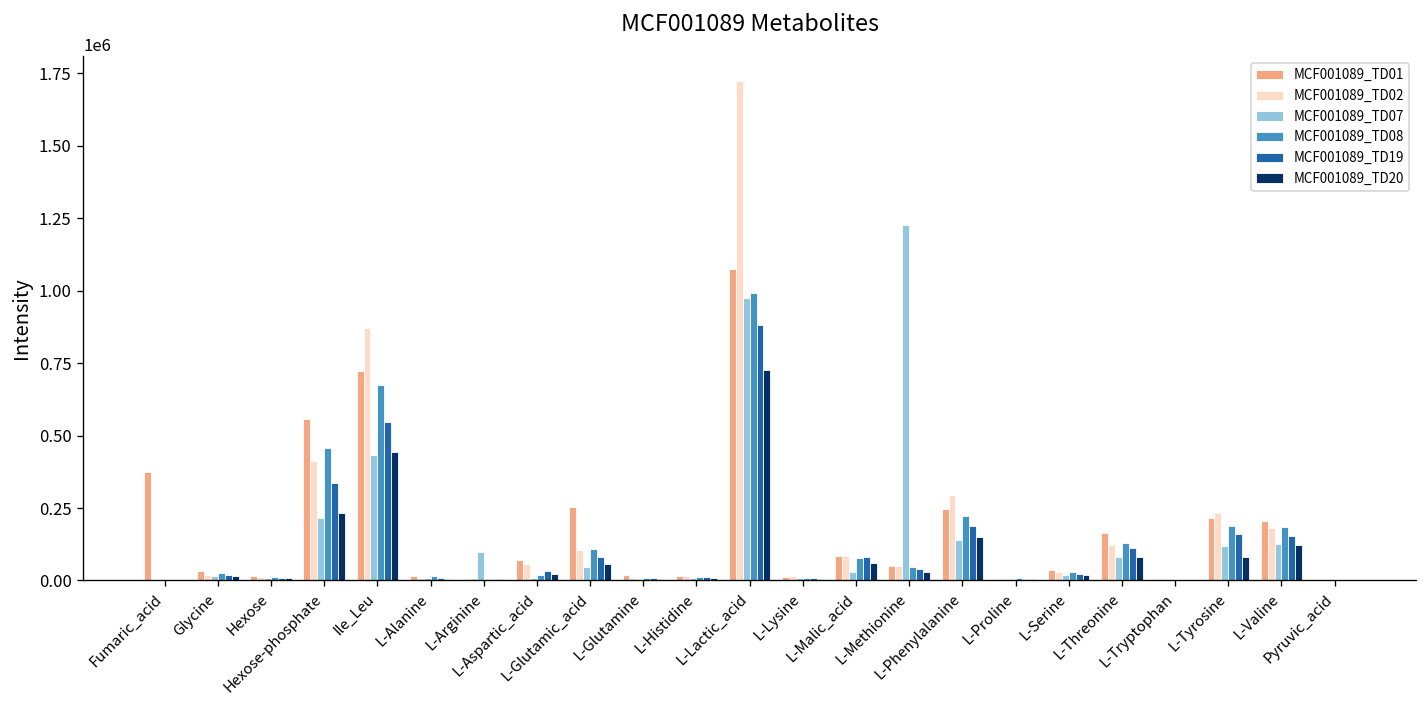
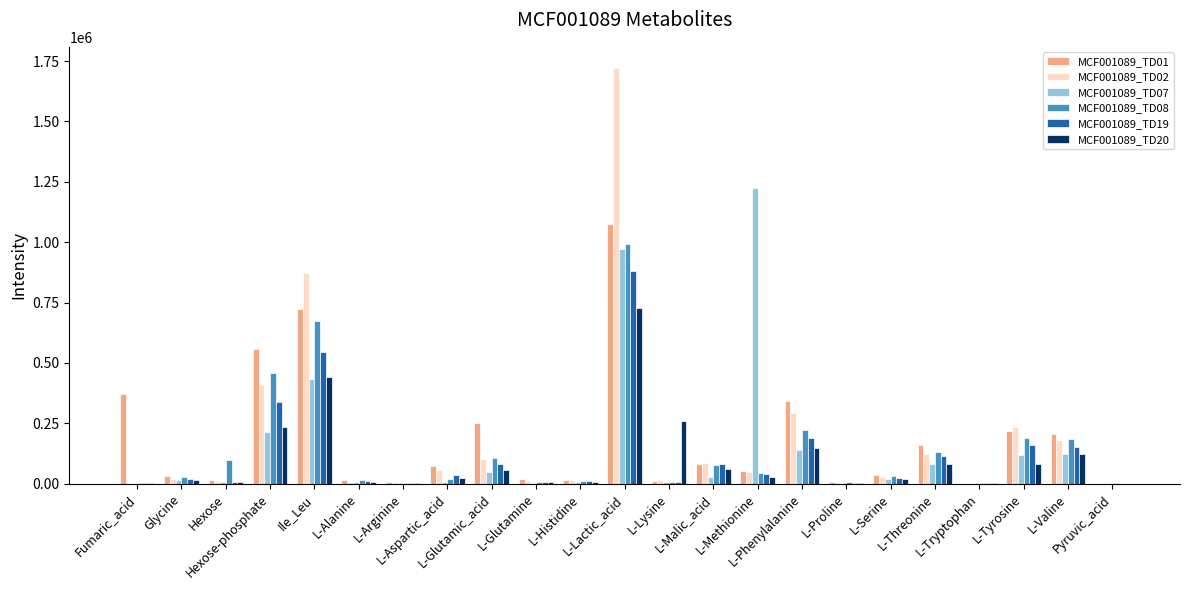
MCF001089_TD08, Hexose: 10000 -> 100000
MCF001089_TD07, L-Arginine: 100000 -> 0
MCF001089_TD20, L-Lysine: 10000 -> 260000
MCF001089_TD01, L-Phenylalanine: 250000 -> 340000
